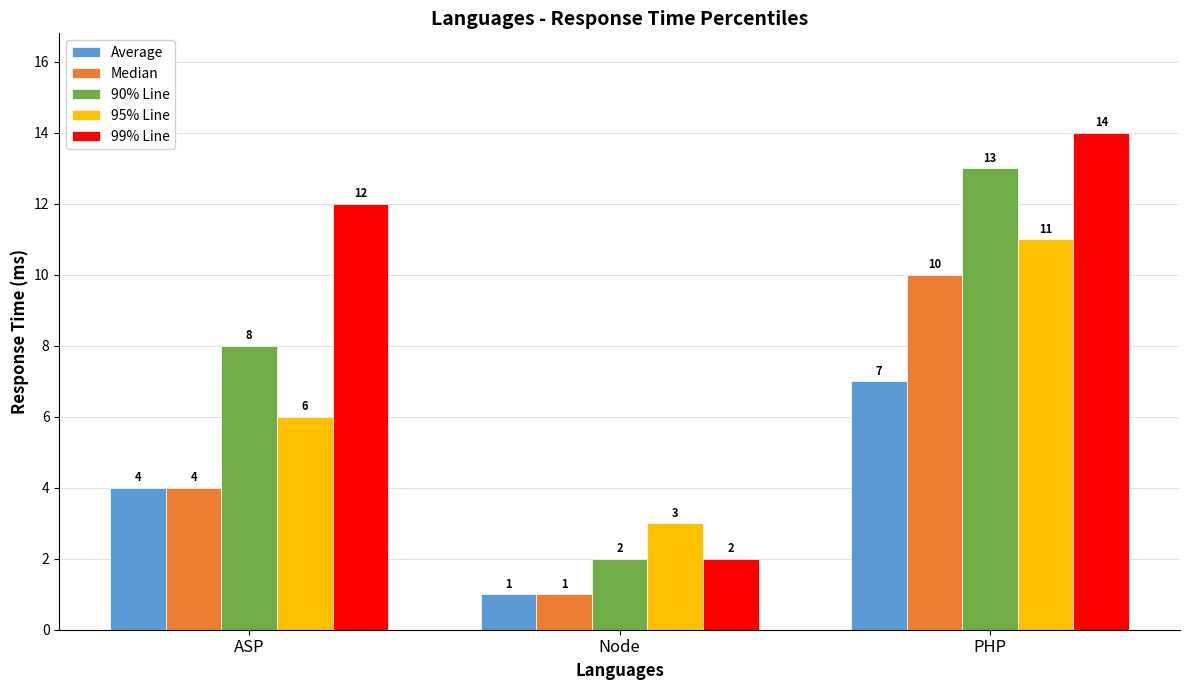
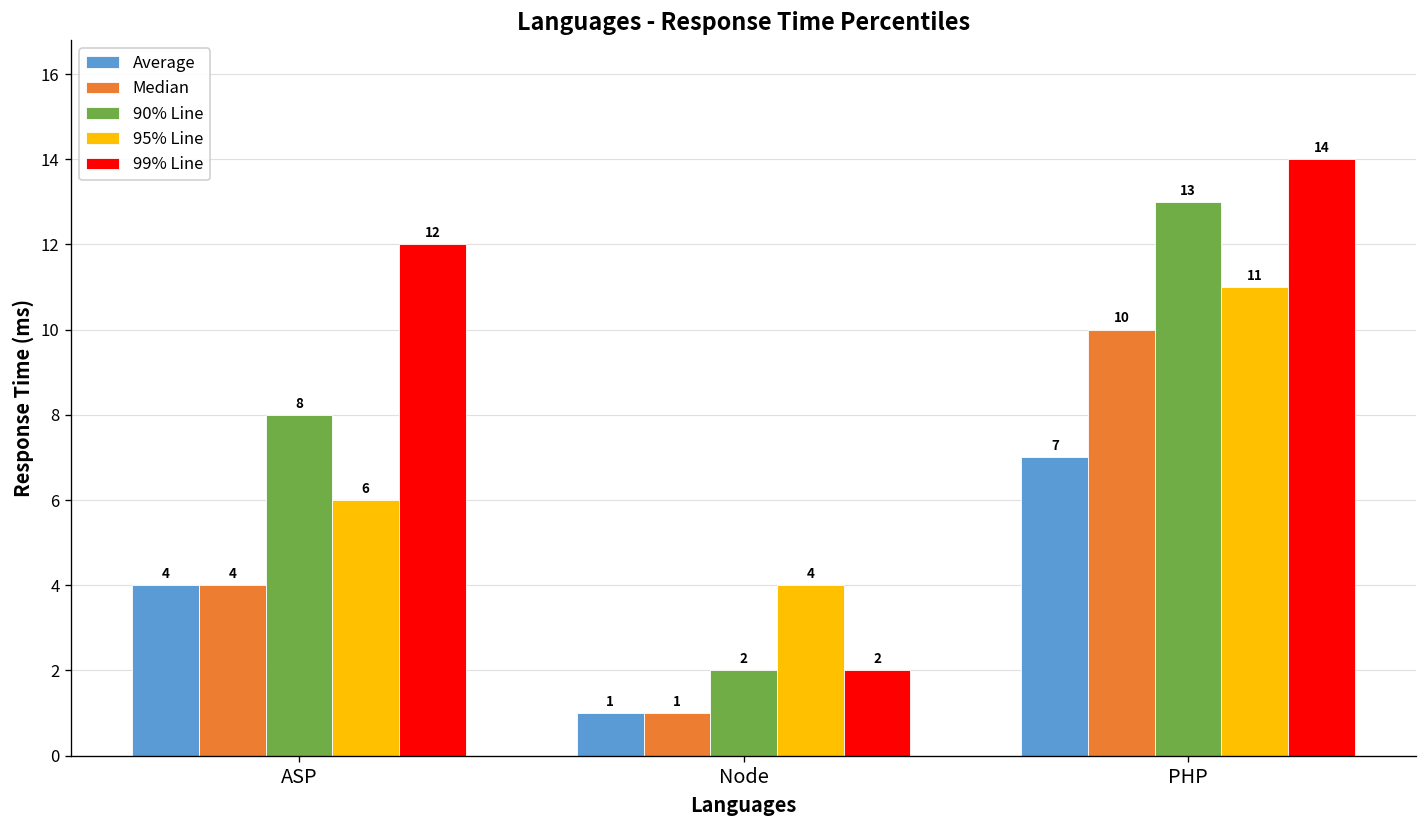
95% Line, Node: 3 -> 4
